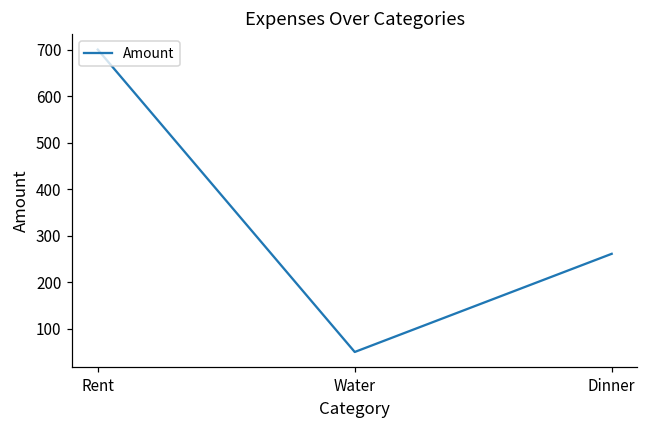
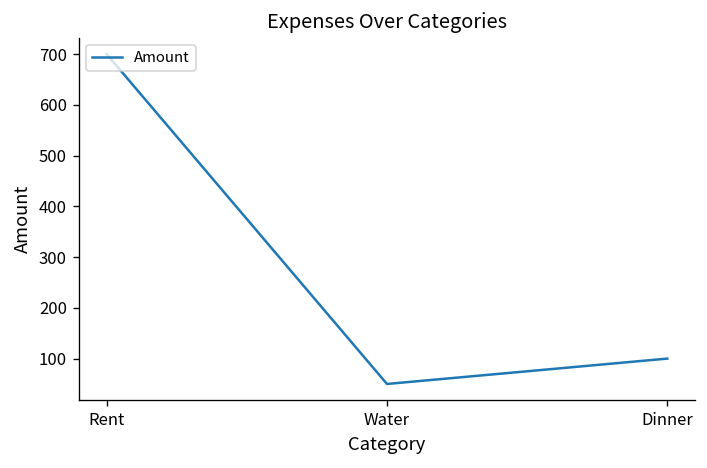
Dinner: 260 -> 100
